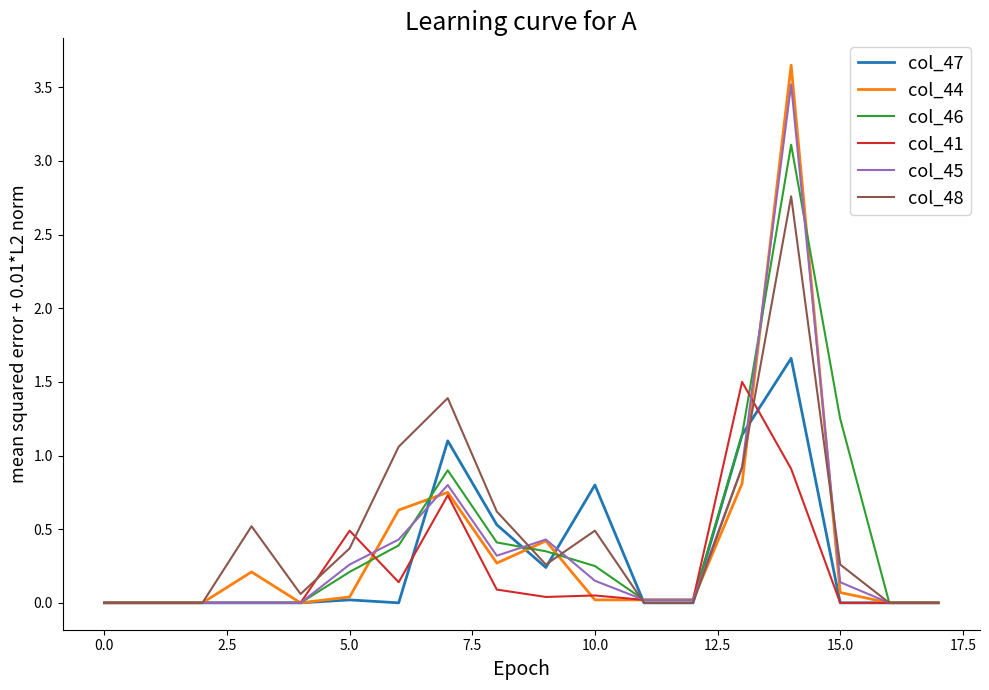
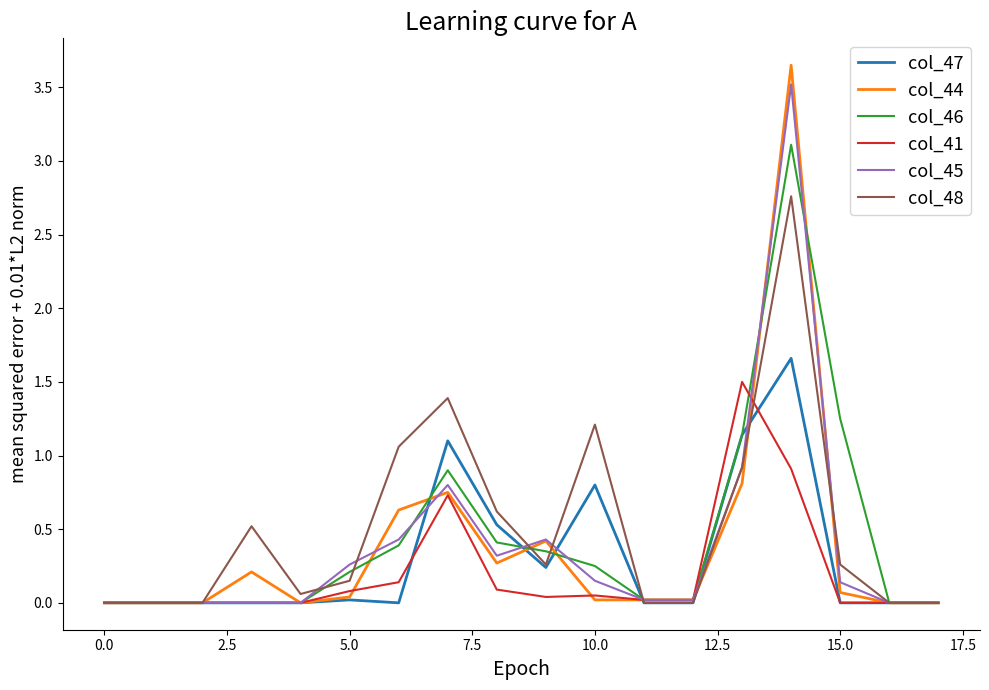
col_41, 5.0: 0.49 -> 0.08
col_48, 5.0: 0.37 -> 0.15
col_48, 10.0: 0.49 -> 1.21
